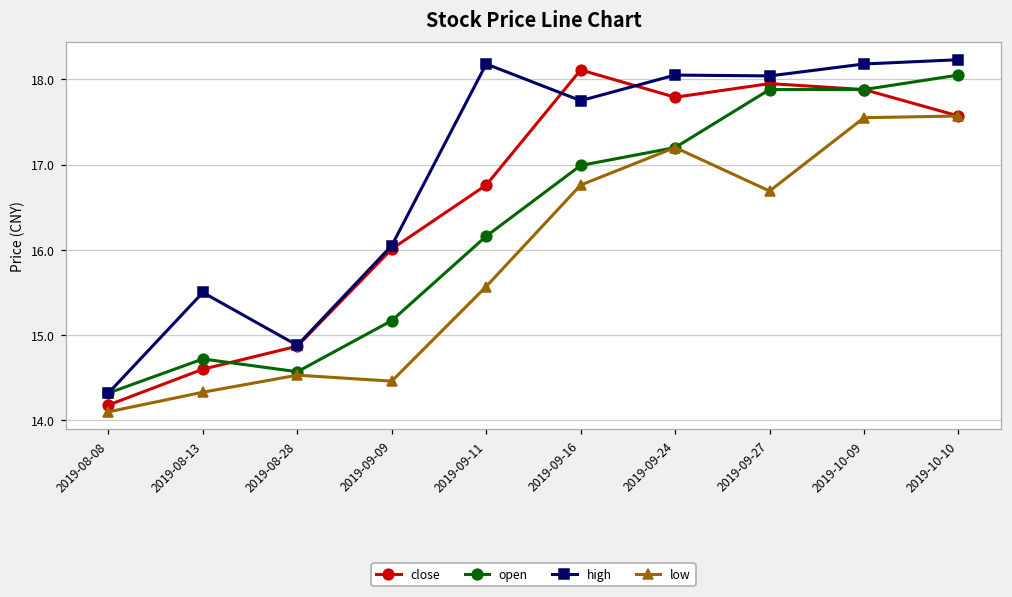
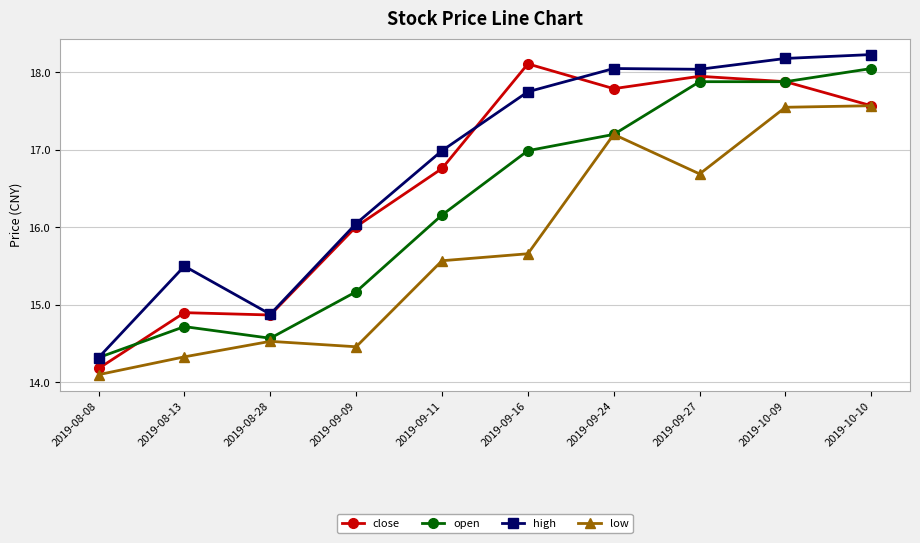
close, 2019-08-13: 14.6 -> 14.9
high, 2019-09-11: 18.2 -> 17.0
low, 2019-09-16: 16.8 -> 15.7
